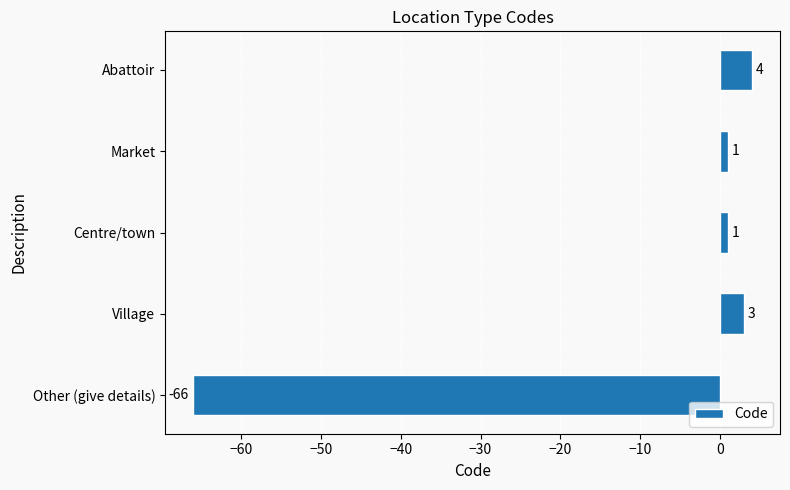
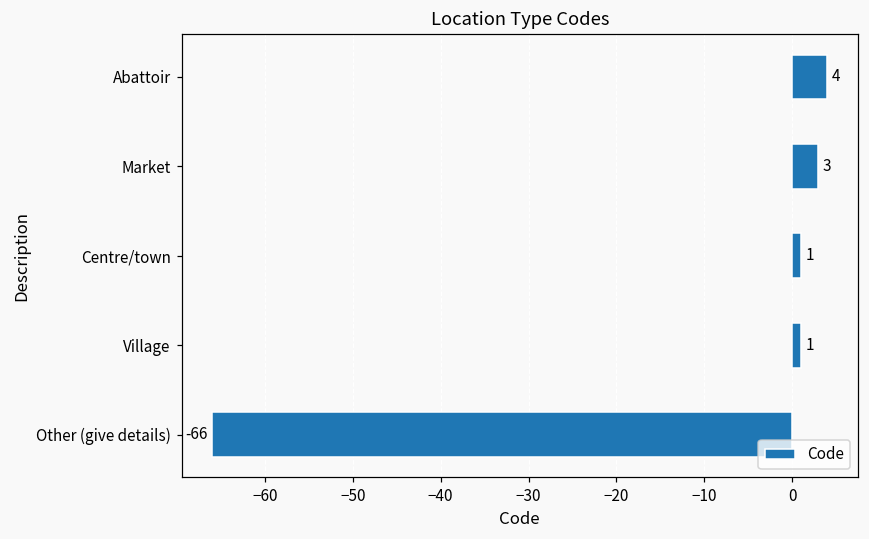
Market: 1 -> 3
Village: 3 -> 1
